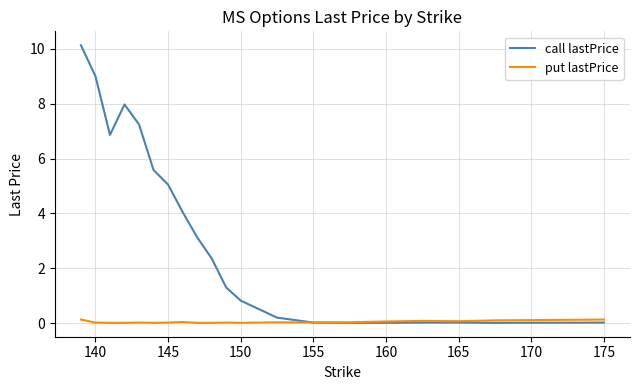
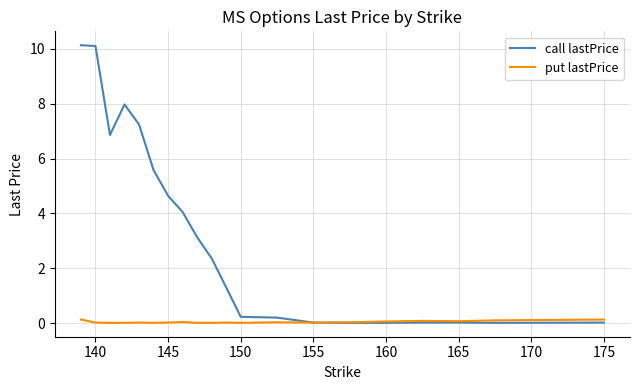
call lastPrice, 140: 9.0 -> 10.1
call lastPrice, 145: 5.1 -> 4.6
call lastPrice, 150: 0.8 -> 0.2
